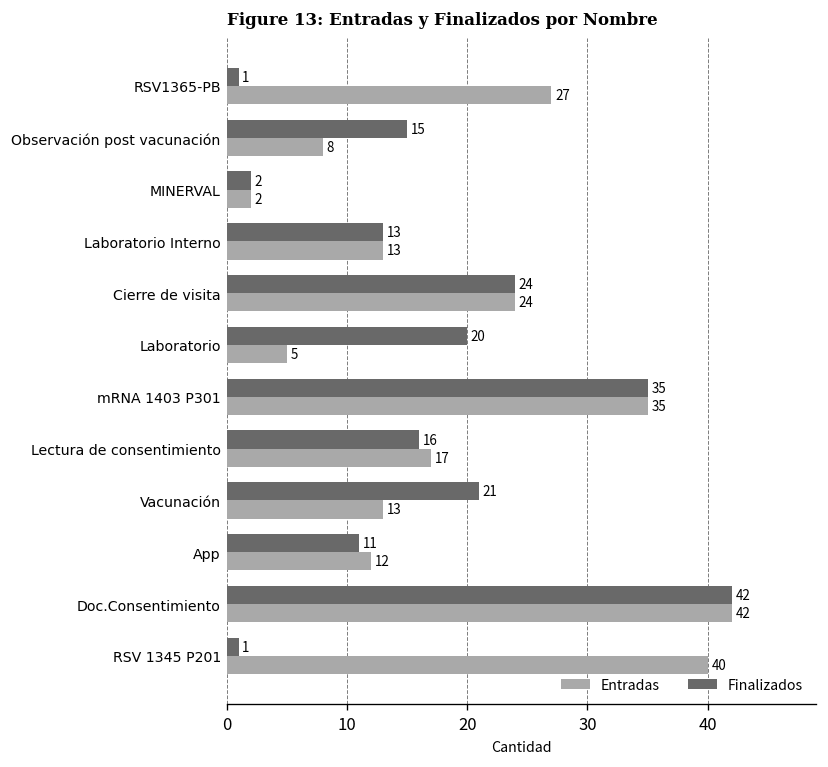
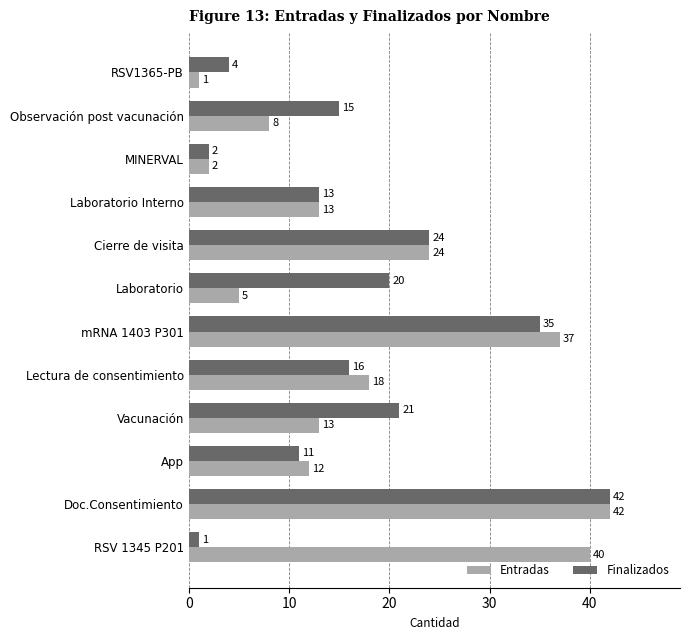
Finalizados, RSV1365-PB: 1 -> 4
Entradas, RSV1365-PB: 27 -> 1
Entradas, mRNA 1403 P301: 35 -> 37
Entradas, Lectura de consentimiento: 17 -> 18
